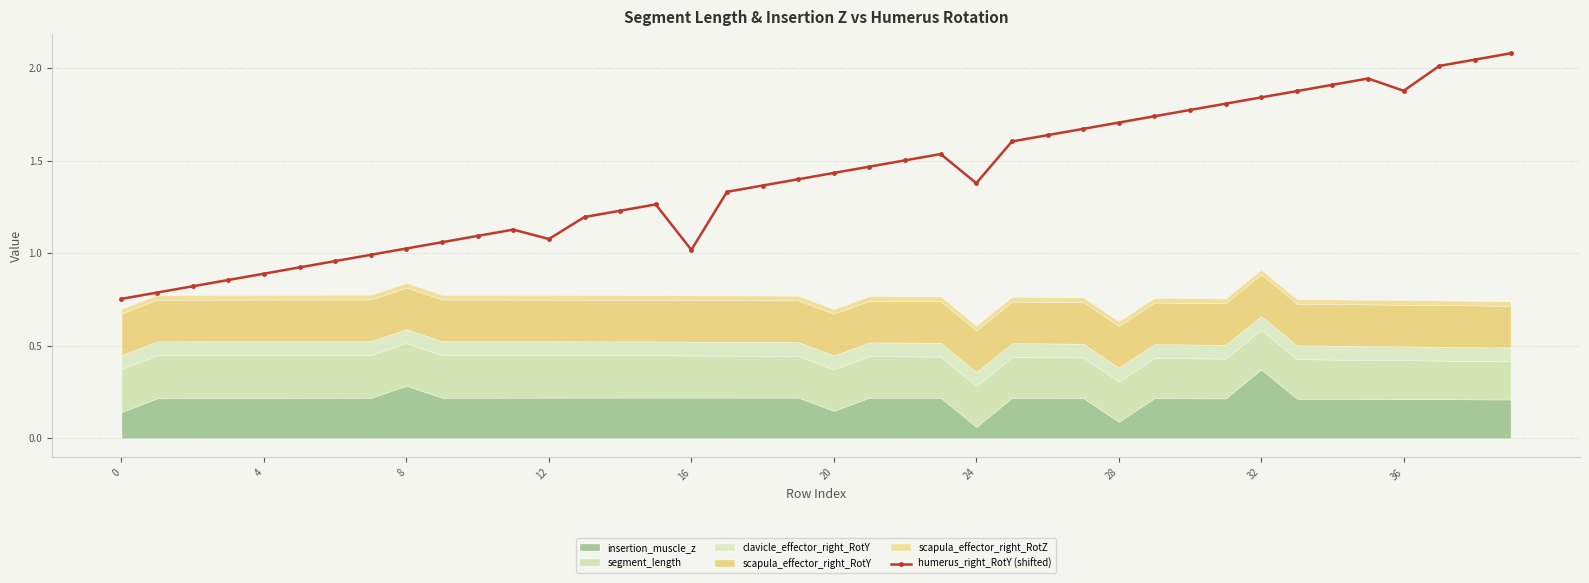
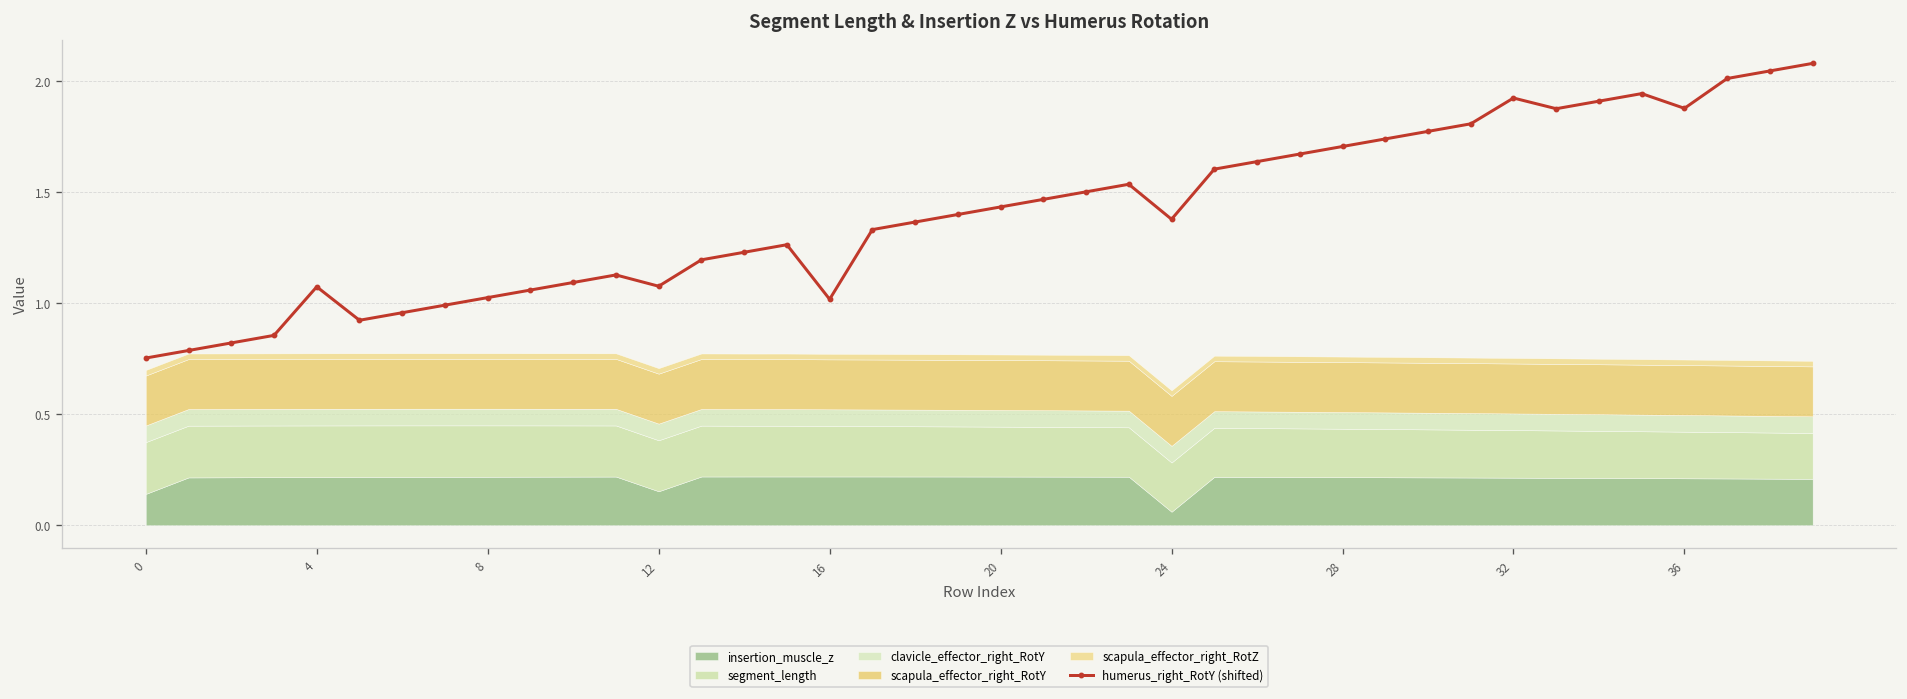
humerus_right_RotY (shifted), 4: 0.89 -> 1.07
insertion_muscle_z, 8: 0.28 -> 0.22
insertion_muscle_z, 12: 0.22 -> 0.15
insertion_muscle_z, 20: 0.15 -> 0.22
insertion_muscle_z, 28: 0.09 -> 0.22
humerus_right_RotY (shifted), 32: 1.84 -> 1.92
insertion_muscle_z, 32: 0.37 -> 0.21
